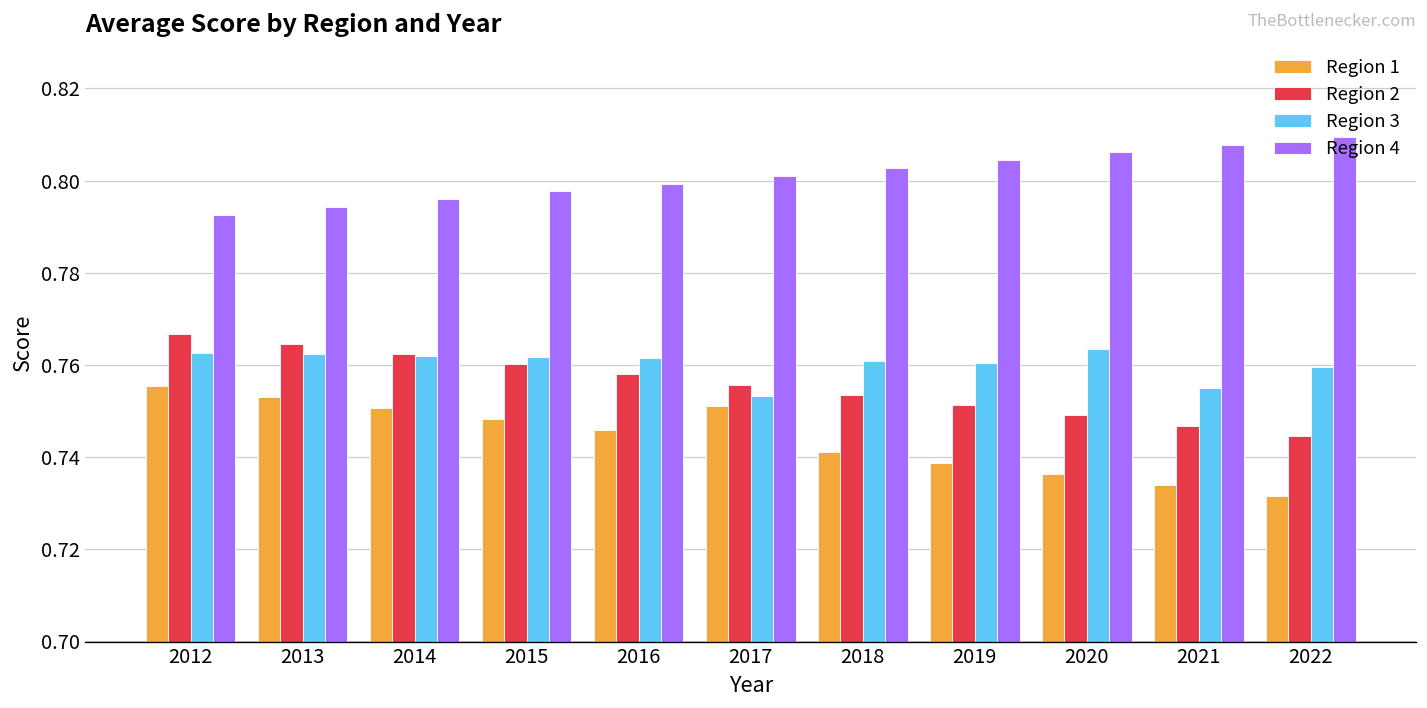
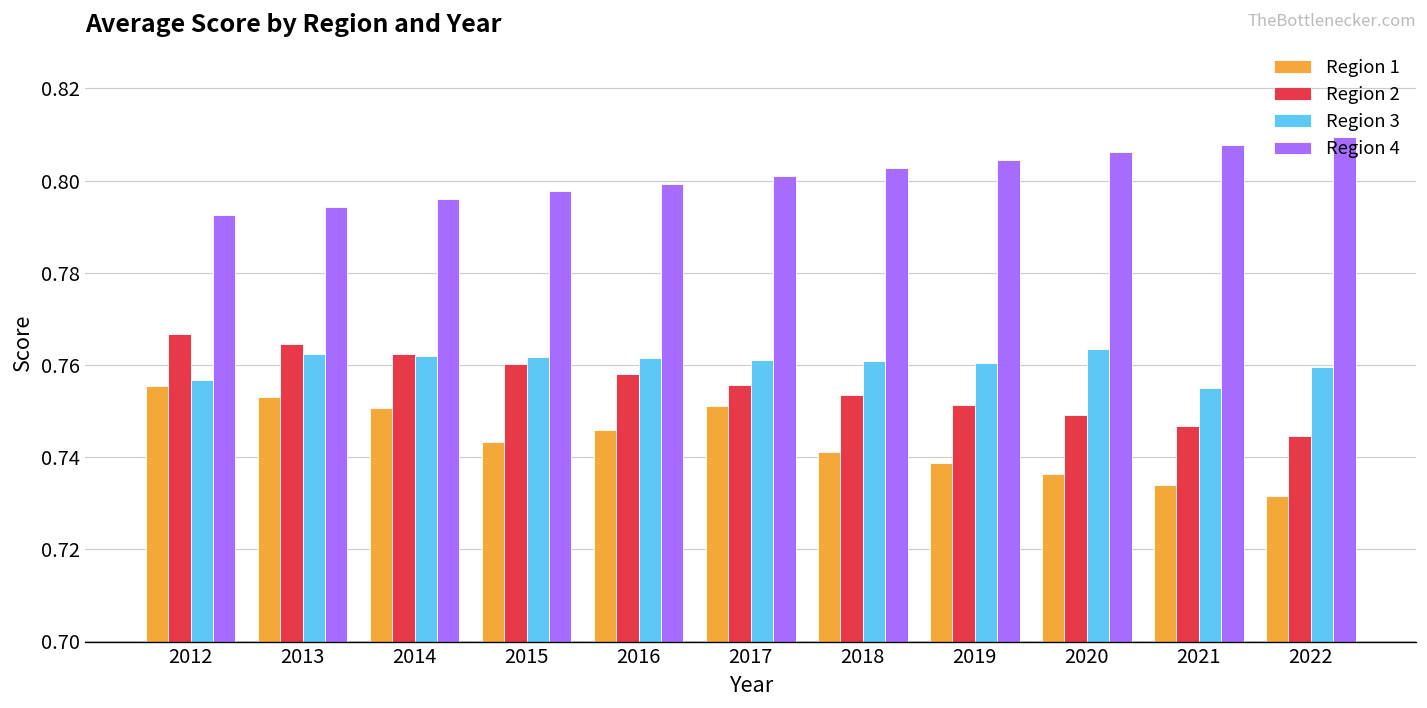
Region 3, 2012: 0.763 -> 0.757
Region 1, 2015: 0.748 -> 0.743
Region 3, 2017: 0.753 -> 0.761
